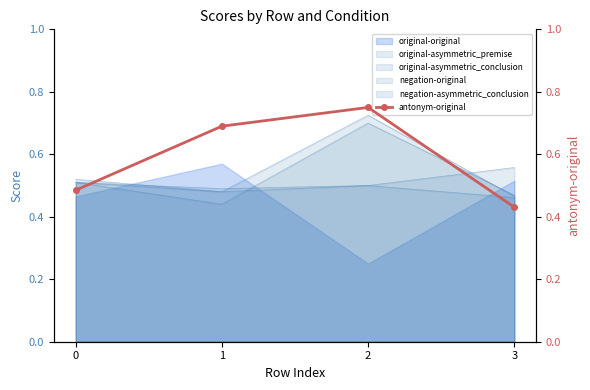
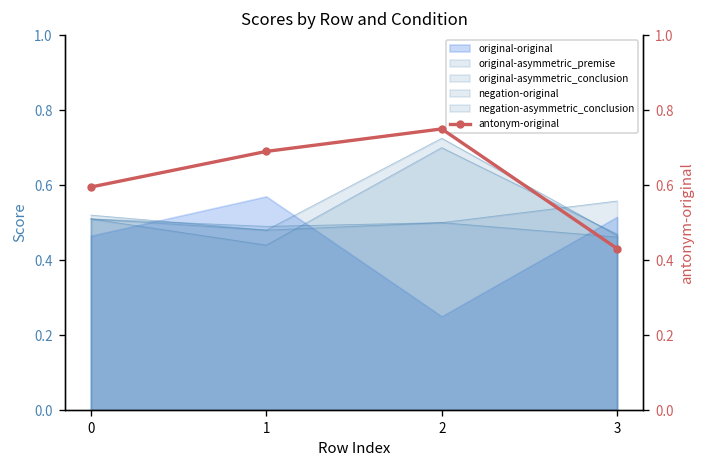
antonym-original, 0: 0.49 -> 0.60
